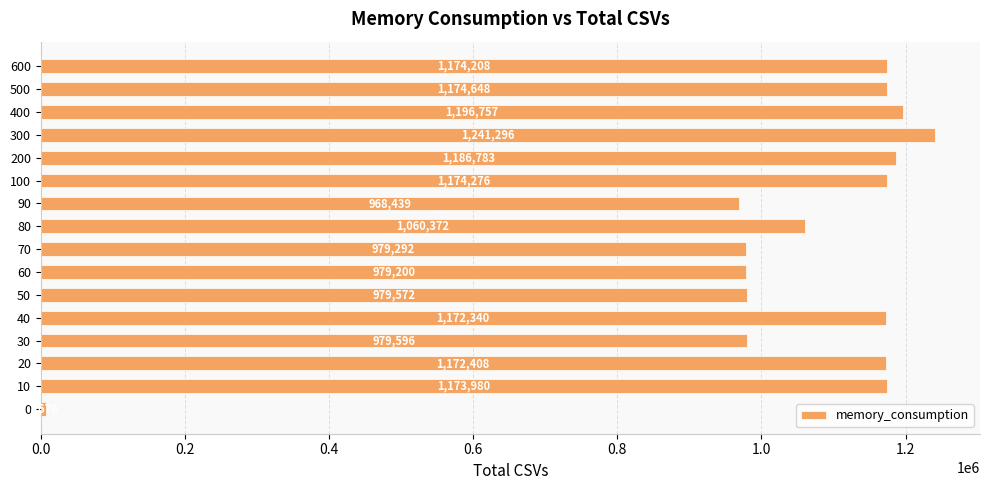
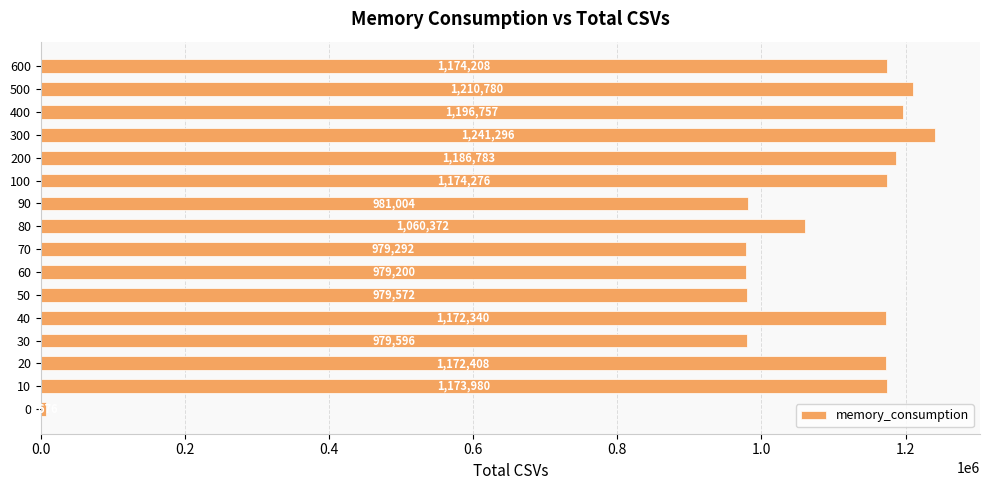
500: 1,174,648 -> 1,210,780
90: 968,439 -> 981,004
